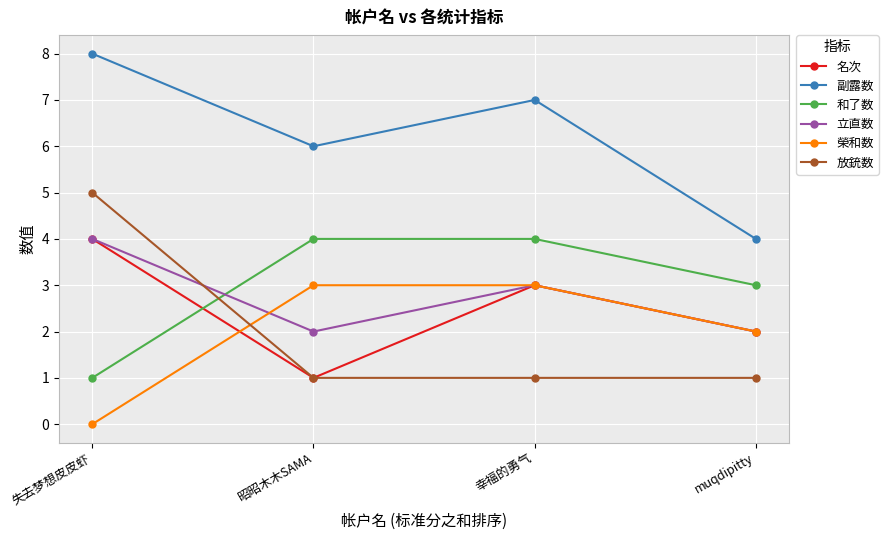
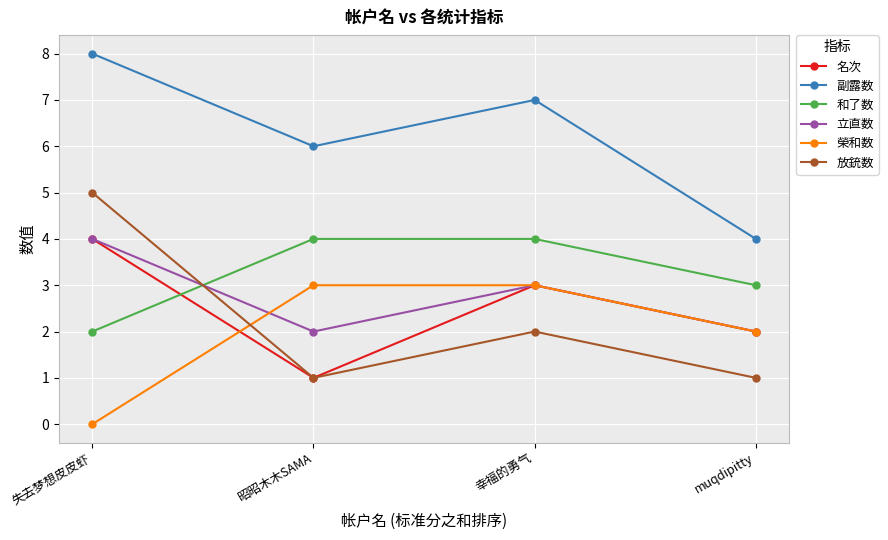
和了数, 失去梦想皮皮虾: 1 -> 2
放銃数, 幸福的勇气: 1 -> 2
